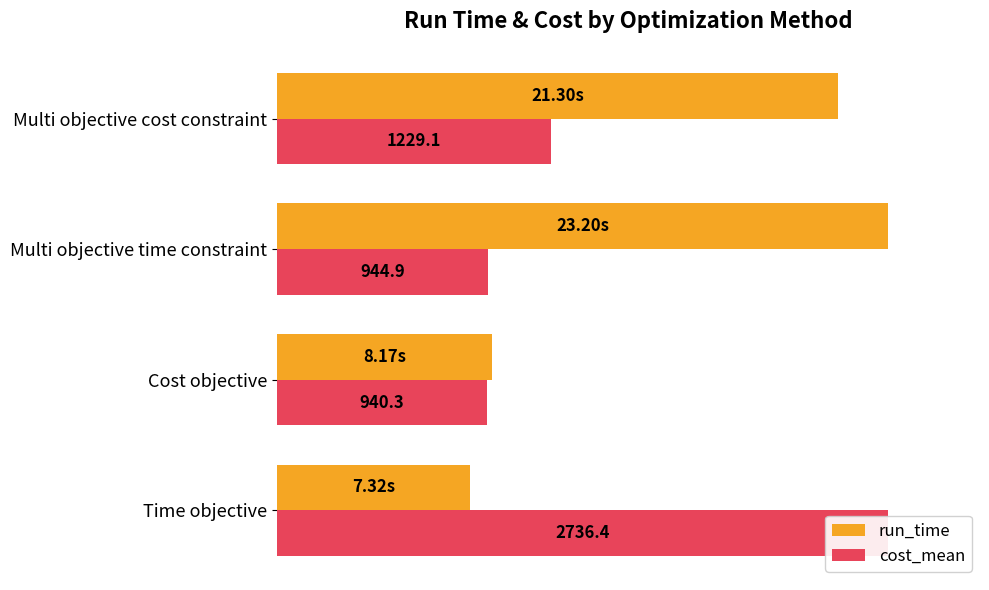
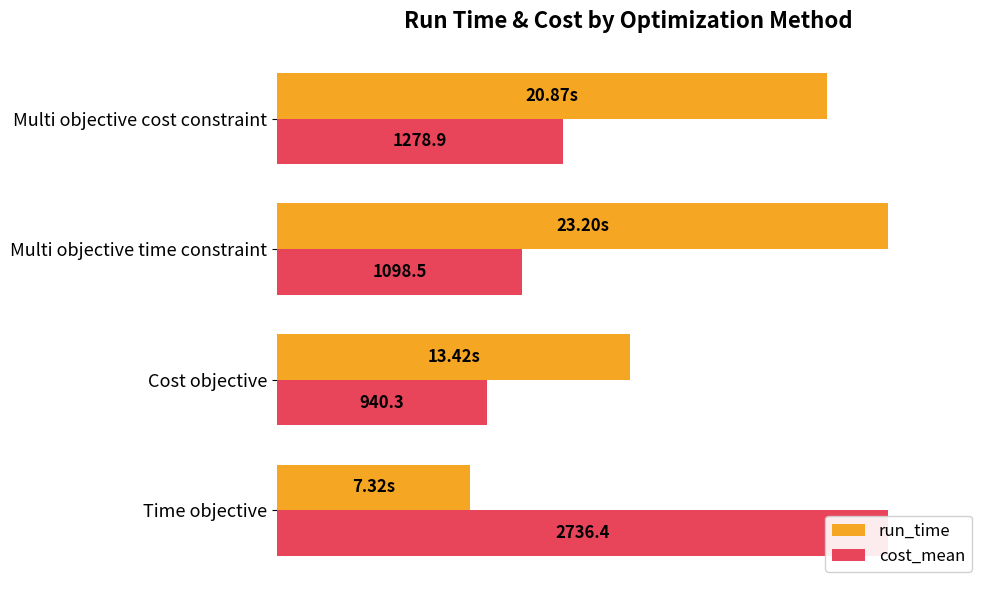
run_time, Multi objective cost constraint: 21.30s -> 20.87s
cost_mean, Multi objective cost constraint: 1229.1 -> 1278.9
cost_mean, Multi objective time constraint: 944.9 -> 1098.5
run_time, Cost objective: 8.17s -> 13.42s
